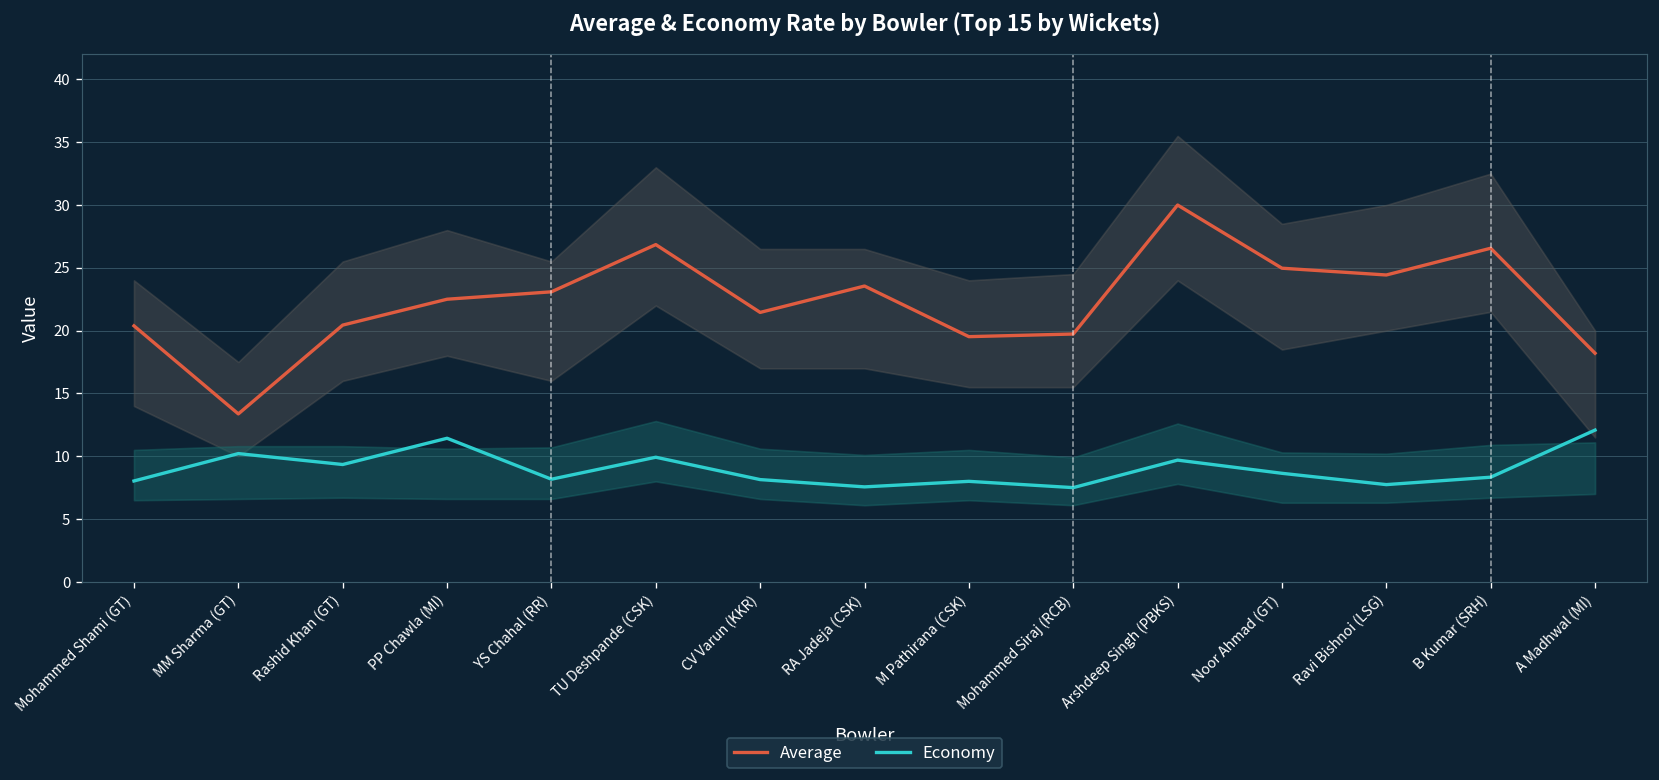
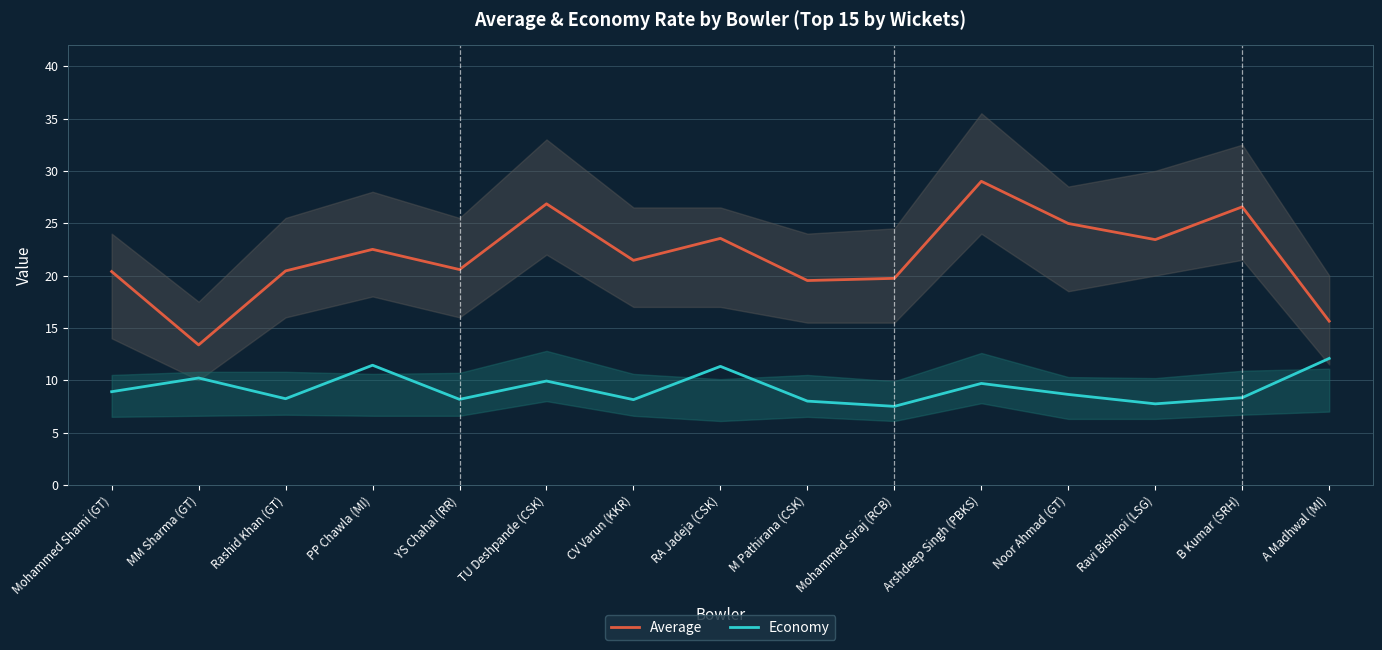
Economy, Mohammed Shami (GT): 8.0 -> 8.9
Economy, Rashid Khan (GT): 9.3 -> 8.2
Average, YS Chahal (RR): 23.1 -> 20.6
Economy, RA Jadeja (CSK): 7.6 -> 11.3
Average, Arshdeep Singh (PBKS): 30 -> 29
Average, Ravi Bishnoi (LSG): 24.4 -> 23.4
Average, A Madhwal (MI): 18.2 -> 15.6
